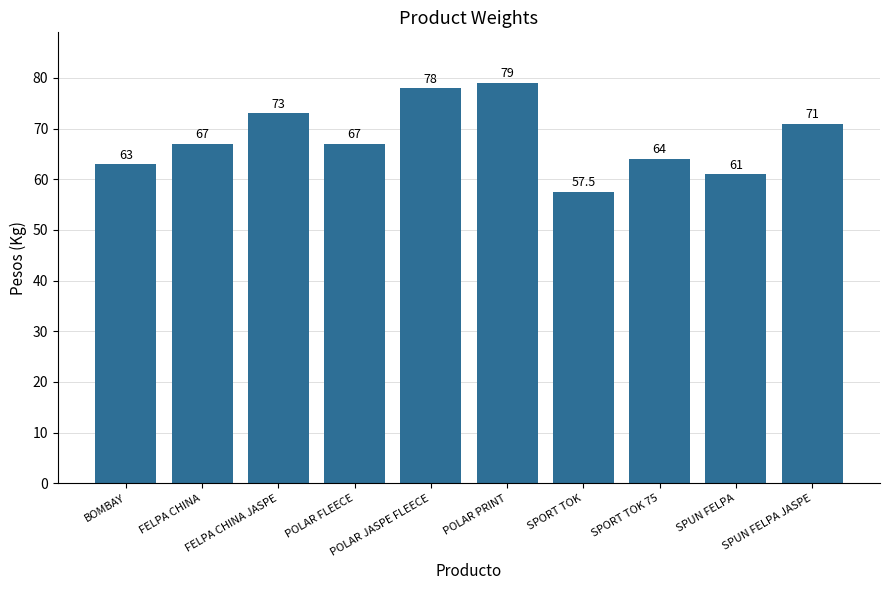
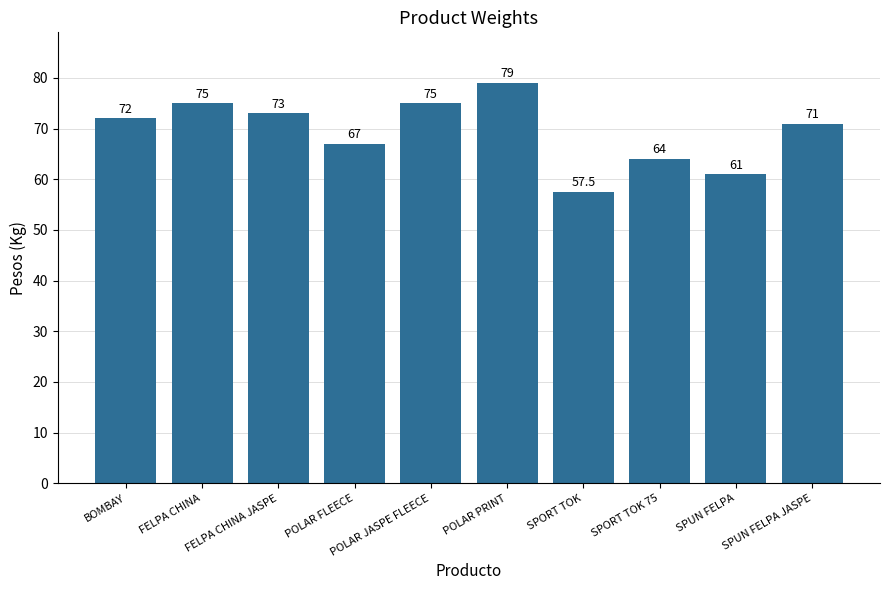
BOMBAY: 63 -> 72
FELPA CHINA: 67 -> 75
POLAR JASPE FLEECE: 78 -> 75
